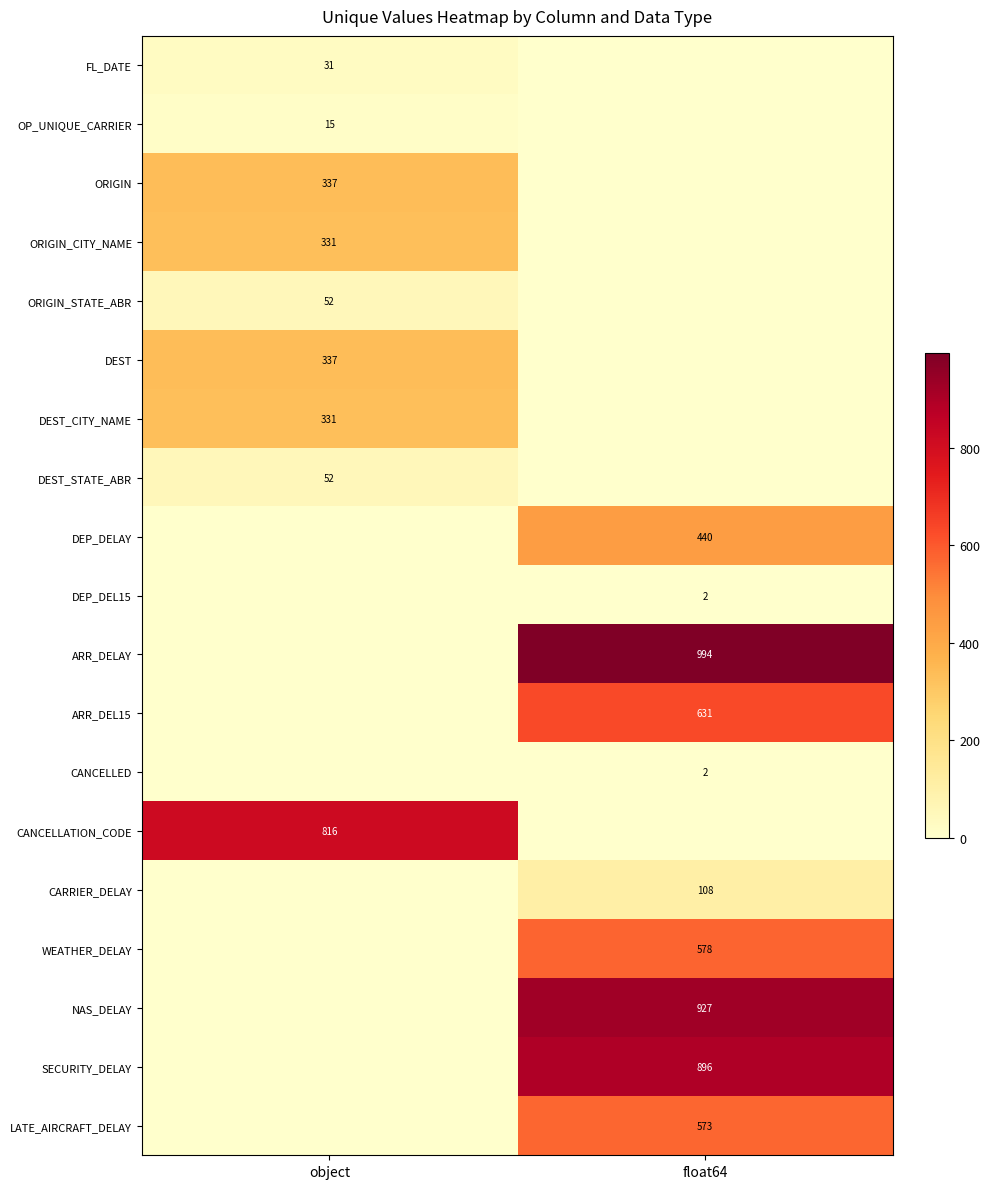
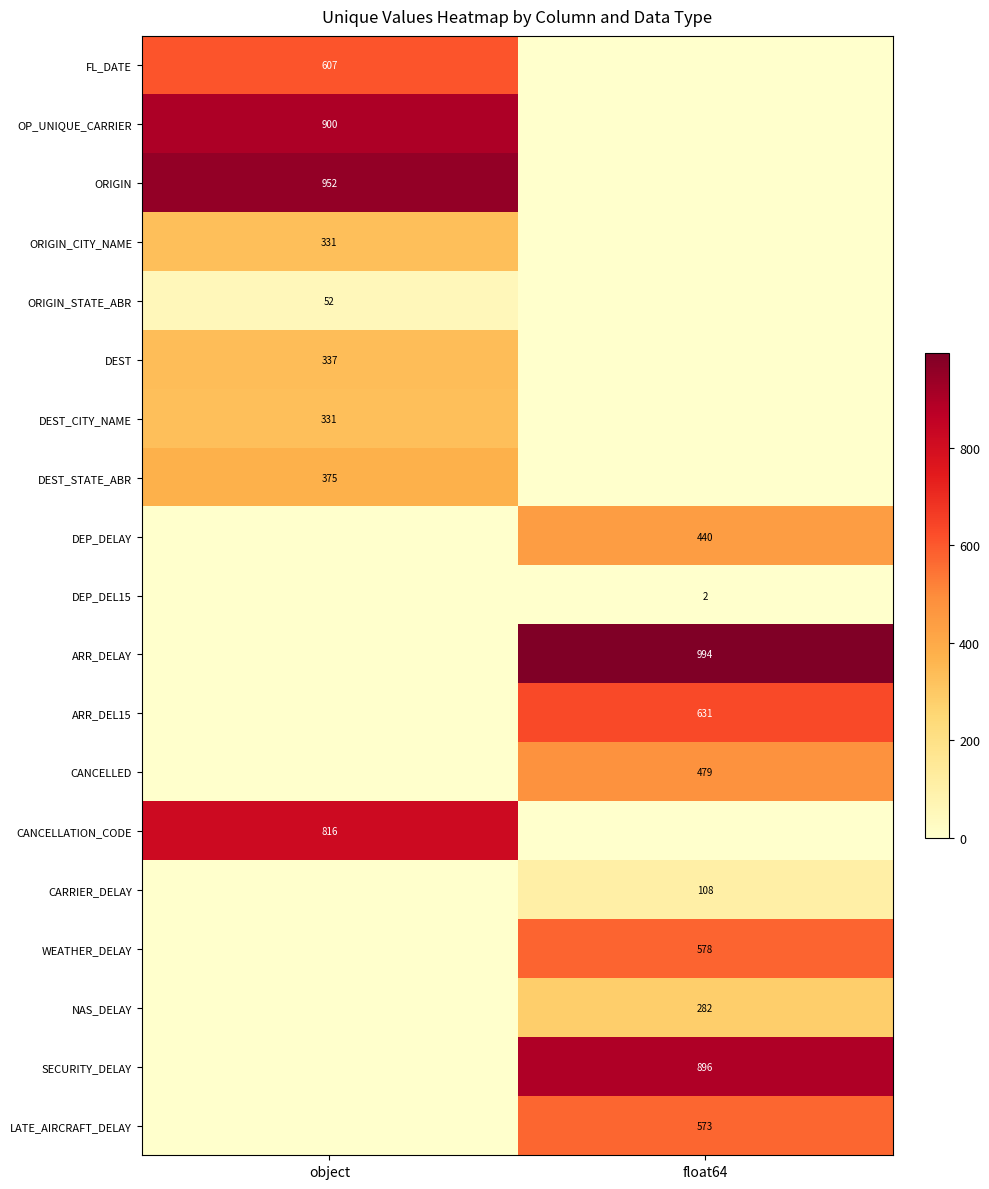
FL_DATE, object: 31 -> 607
OP_UNIQUE_CARRIER, object: 15 -> 900
ORIGIN, object: 337 -> 952
DEST_STATE_ABR, object: 52 -> 375
CANCELLED, float64: 2 -> 479
NAS_DELAY, float64: 927 -> 282
